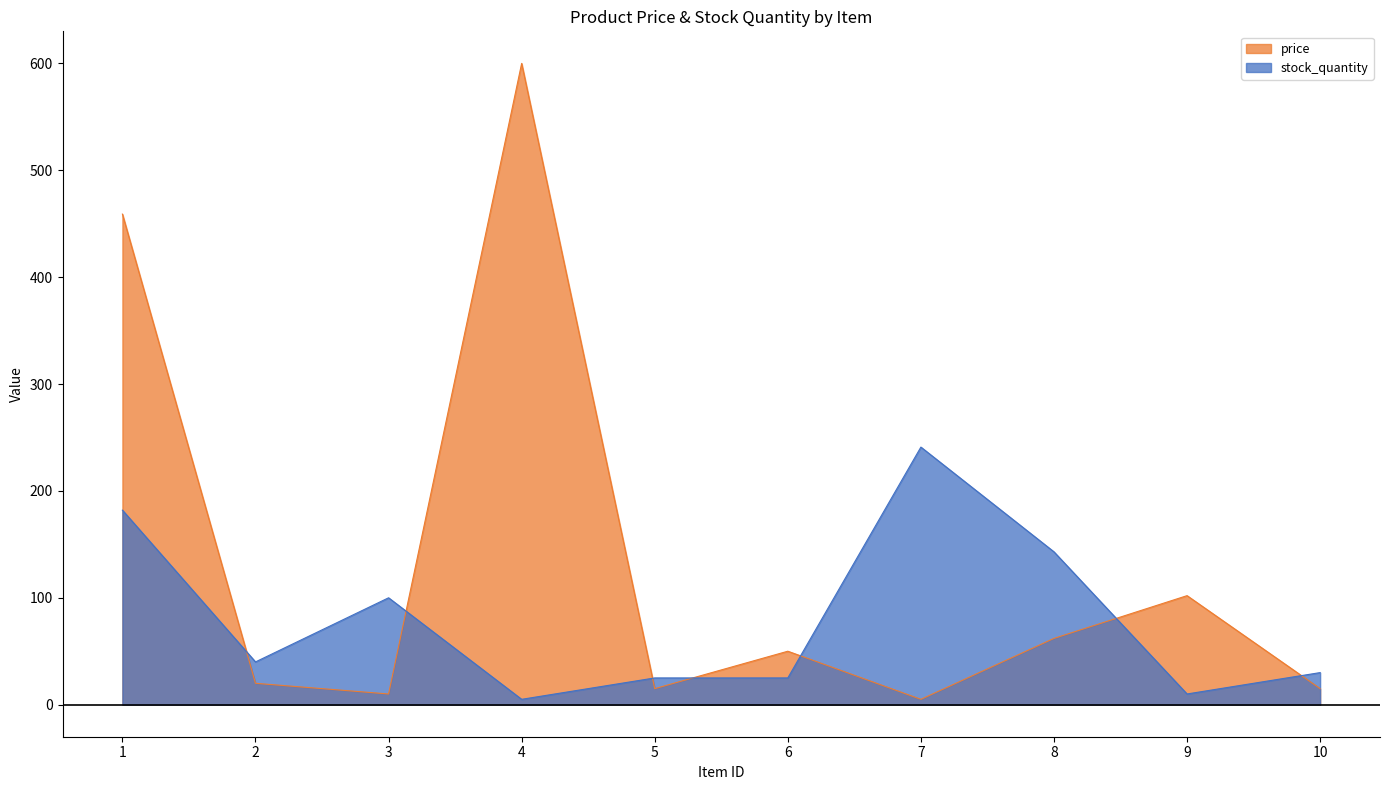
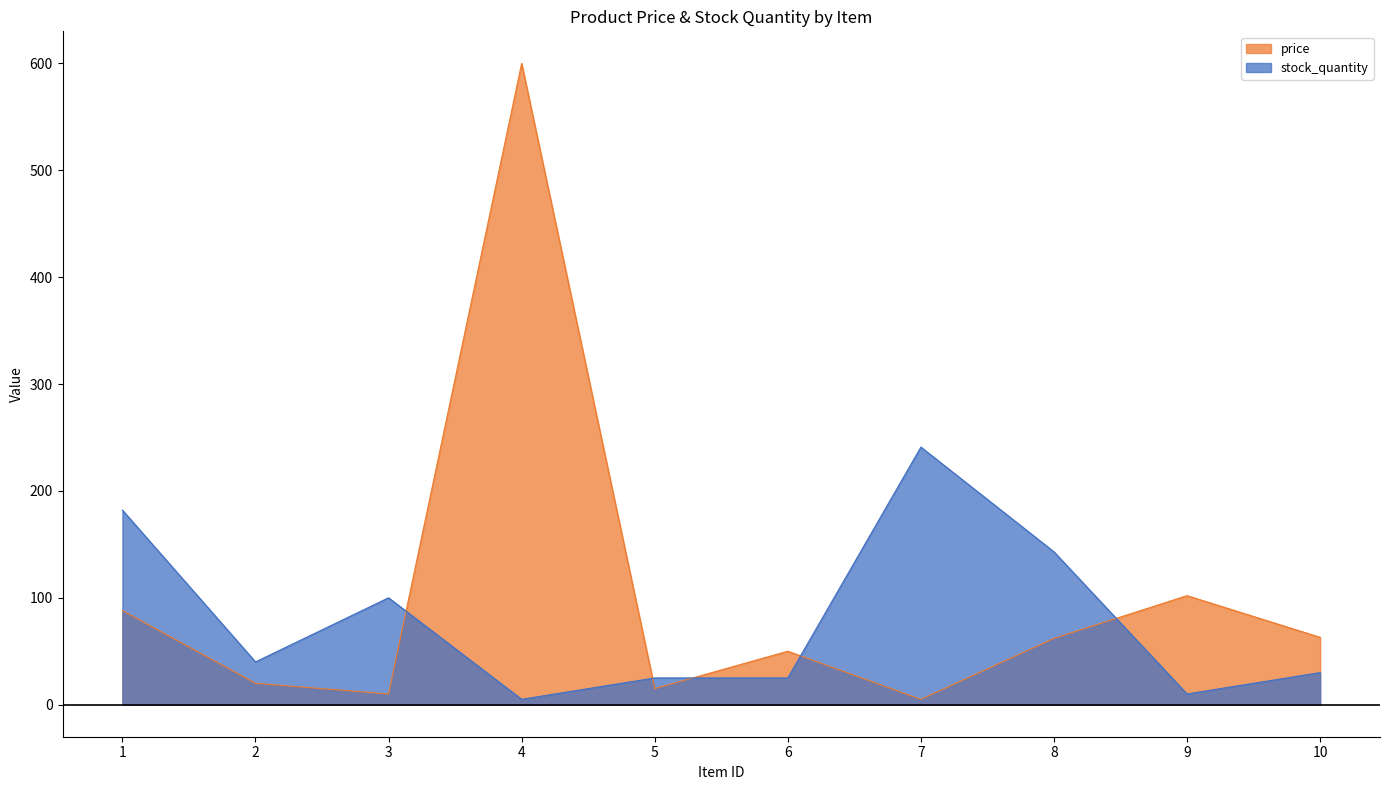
price, 1: 459 -> 88
price, 10: 15 -> 63
